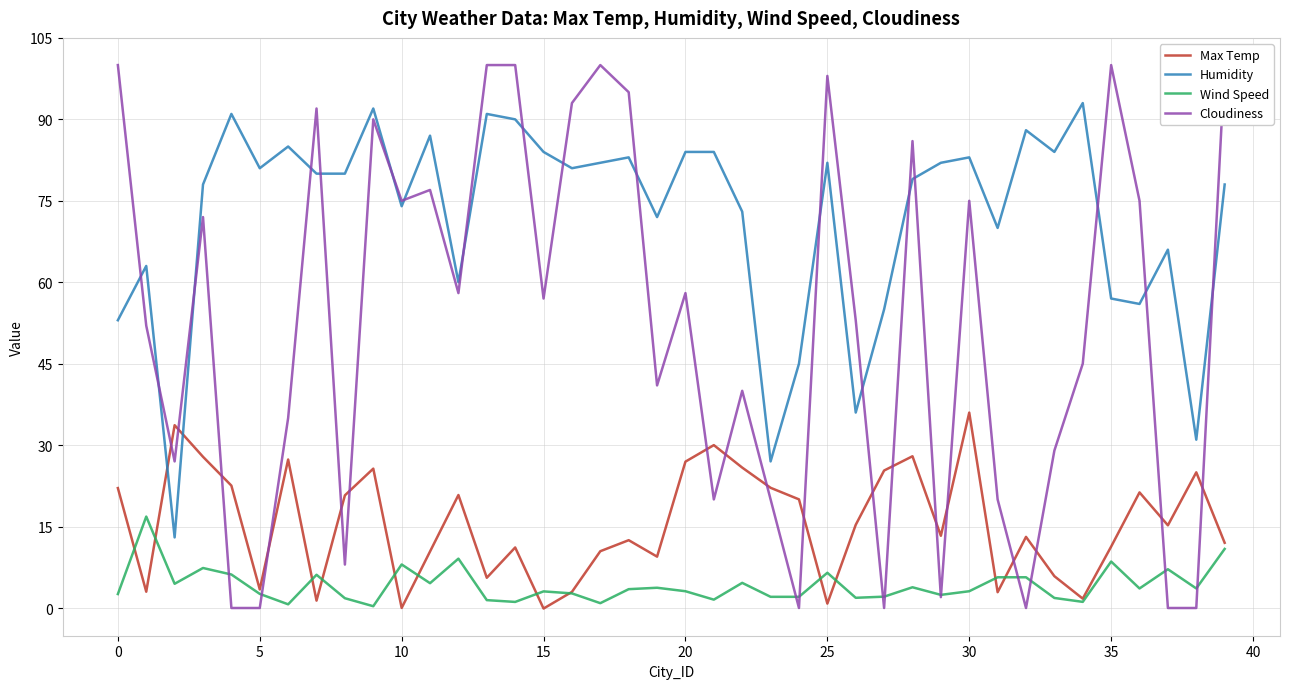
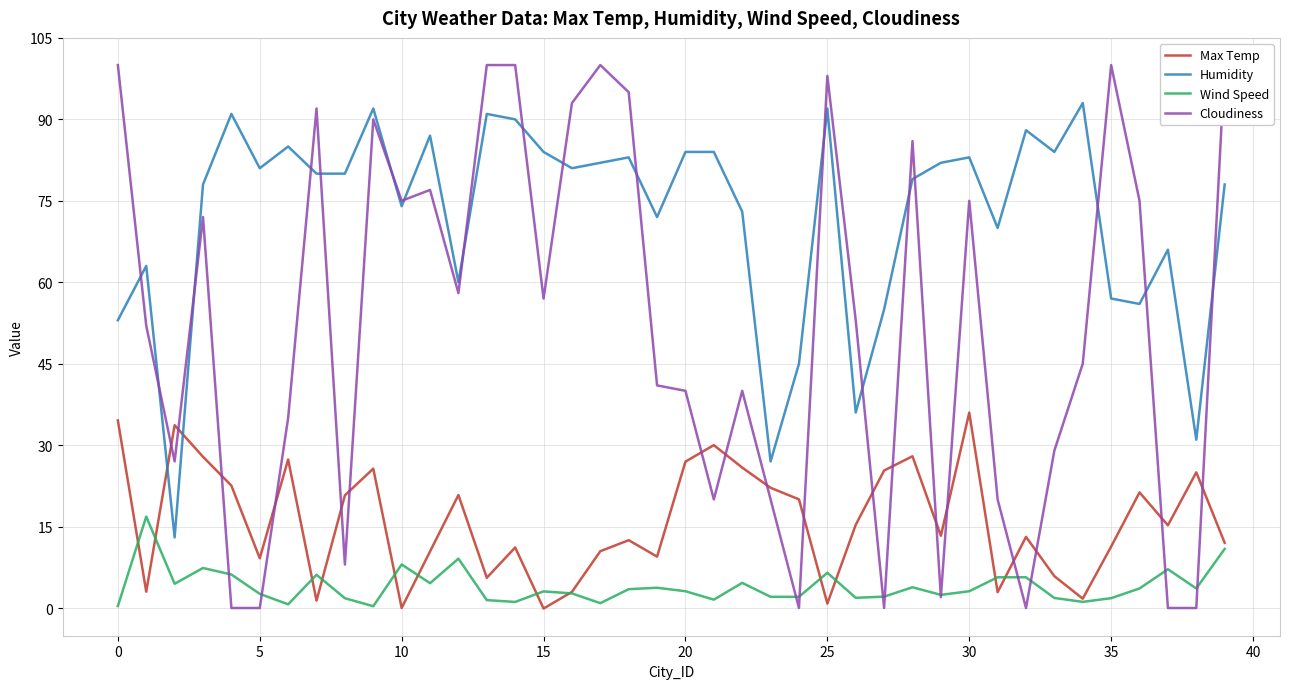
Max Temp, 0: 22 -> 35
Wind Speed, 0: 3 -> 0
Max Temp, 5: 3 -> 9
Cloudiness, 20: 58 -> 40
Humidity, 25: 82 -> 92
Wind Speed, 35: 9 -> 2
